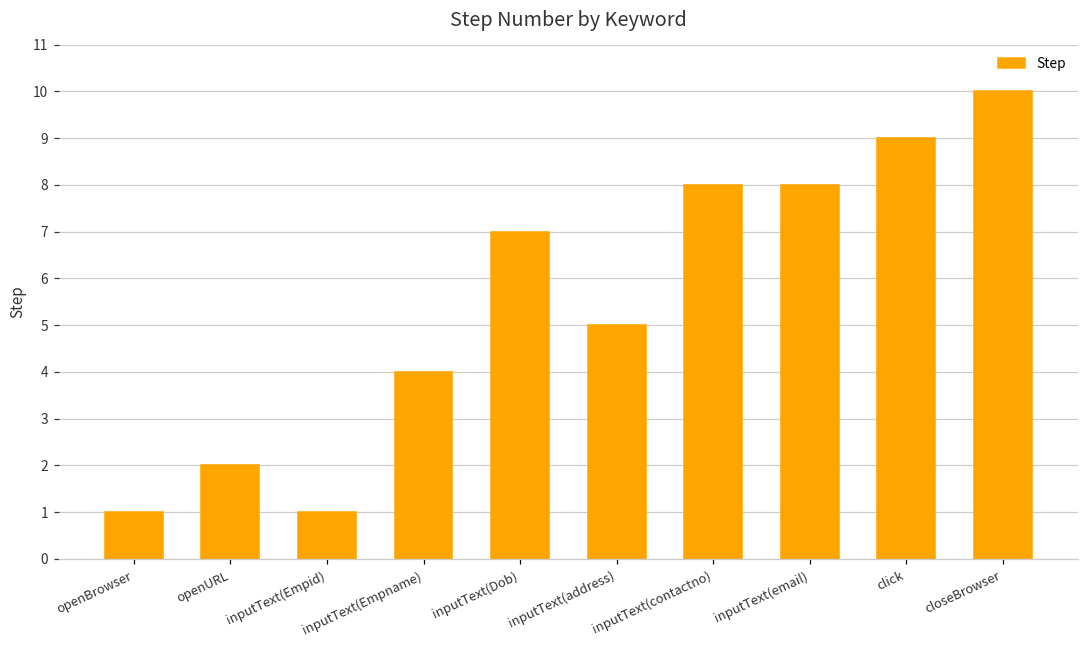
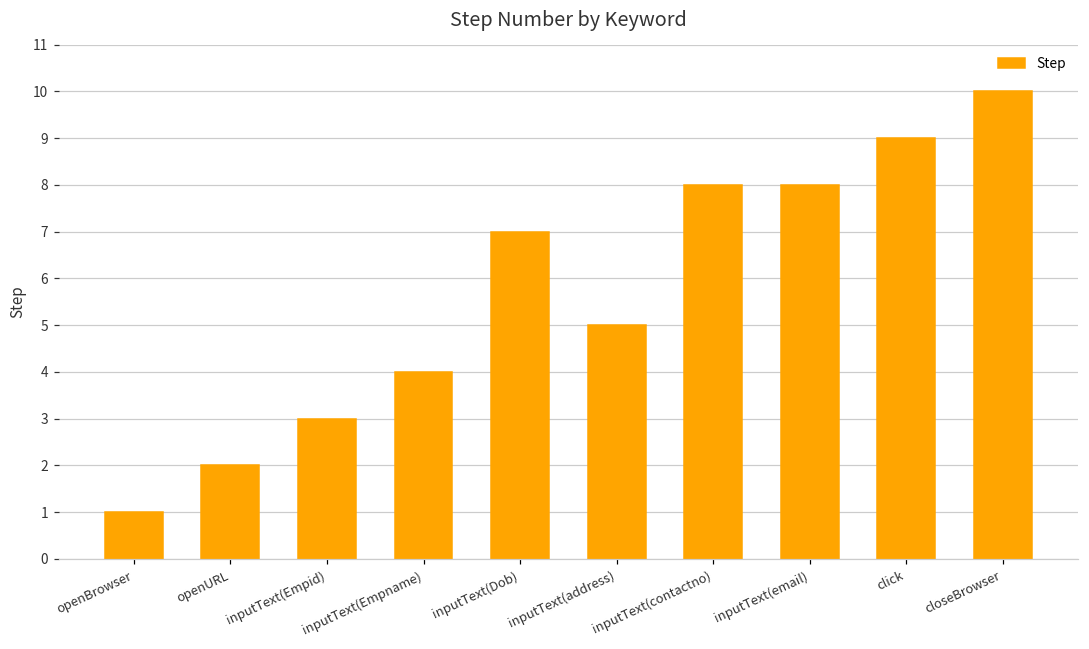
inputText(Empid): 1 -> 3
